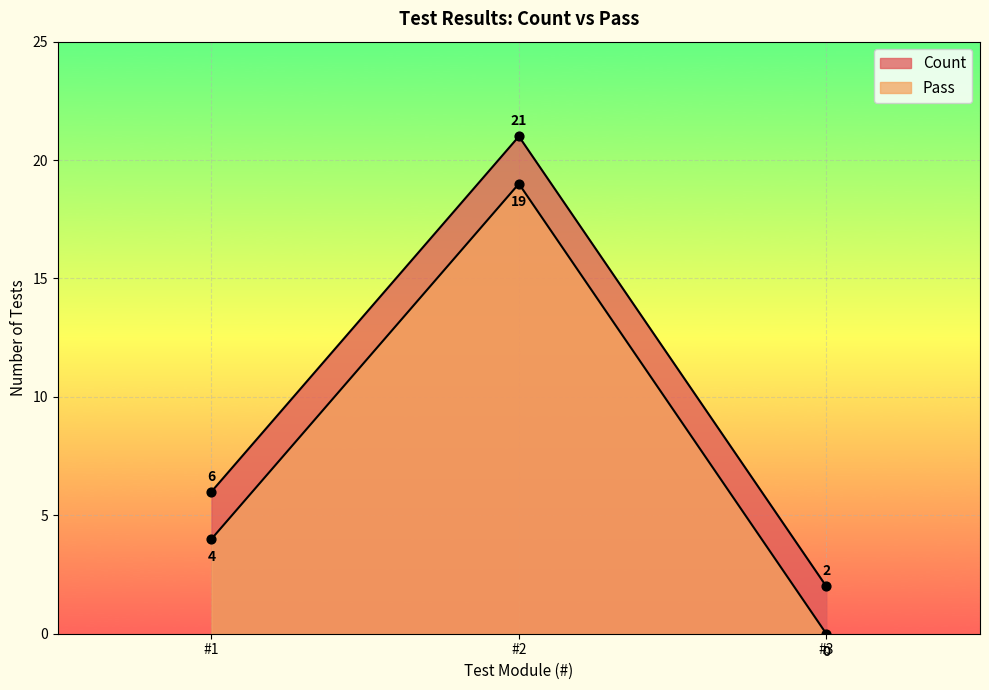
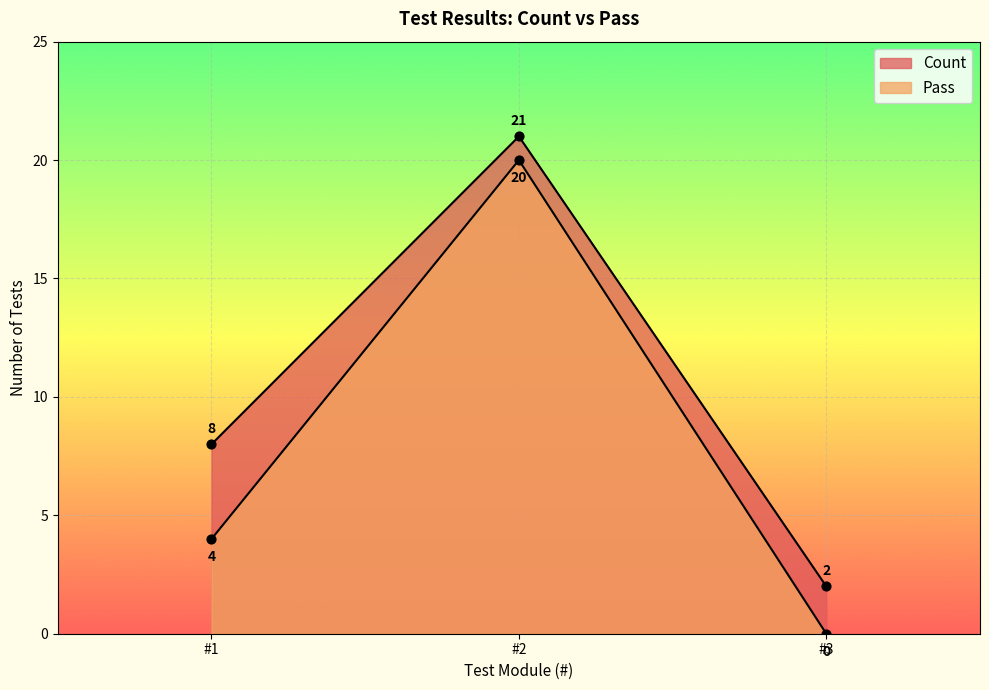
Count, #1: 6 -> 8
Pass, #2: 19 -> 20
